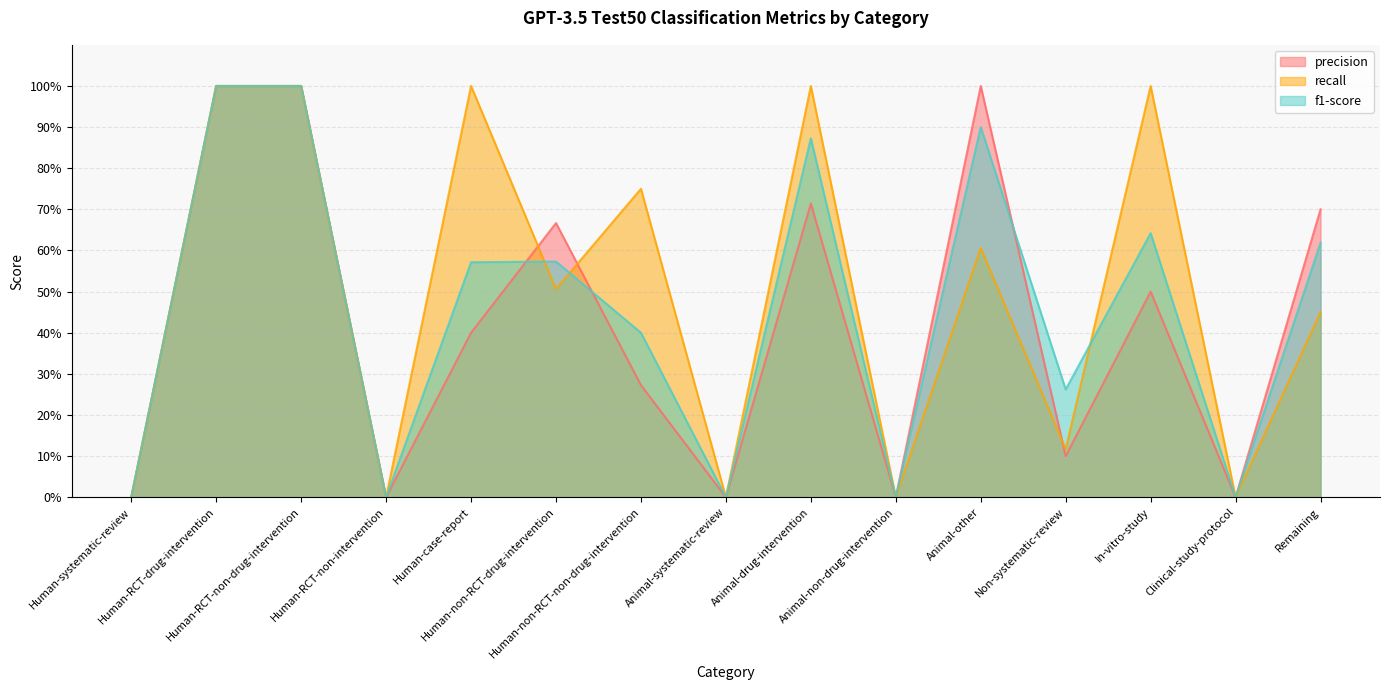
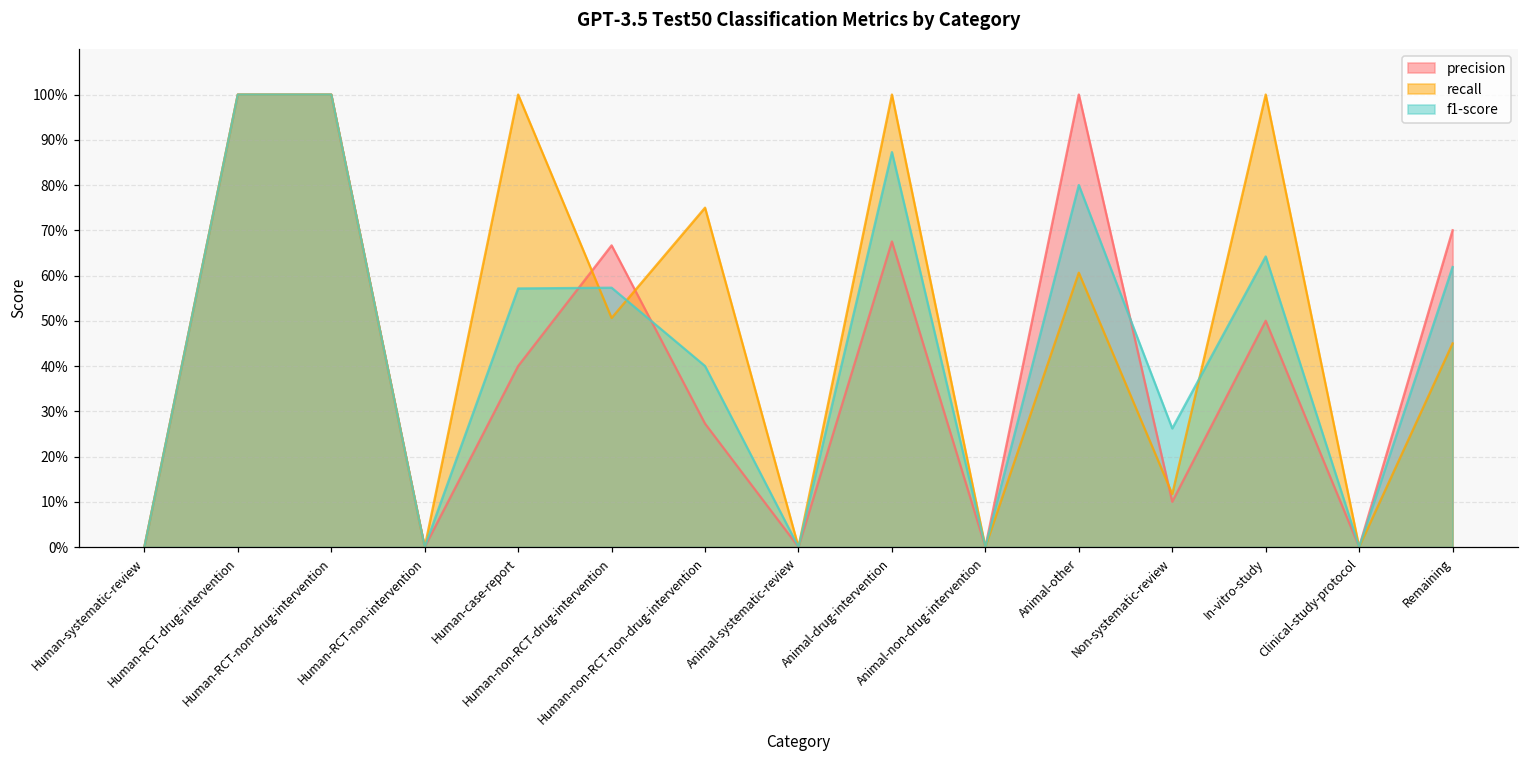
precision, Animal-drug-intervention: 71% -> 68%
f1-score, Animal-other: 90% -> 80%
